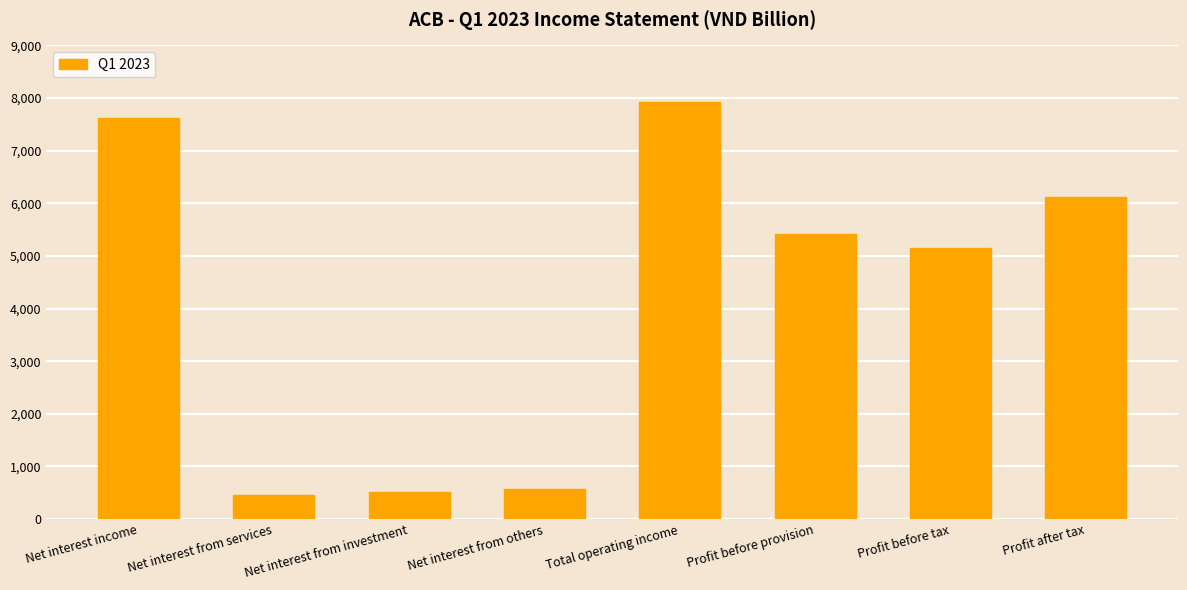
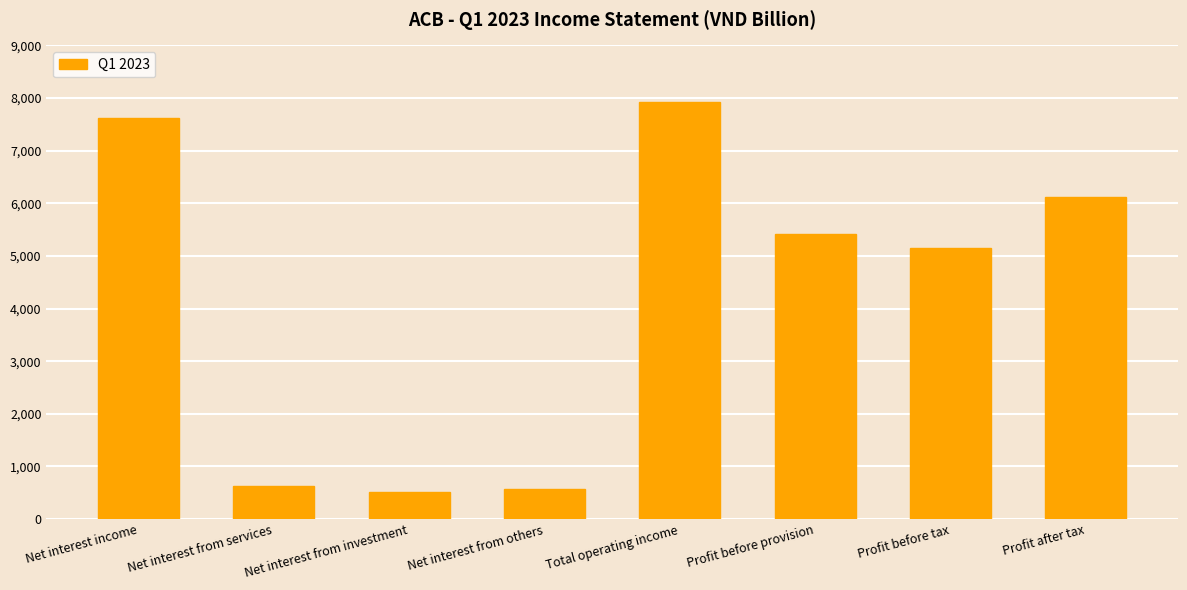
Net interest from services: 500 -> 600
